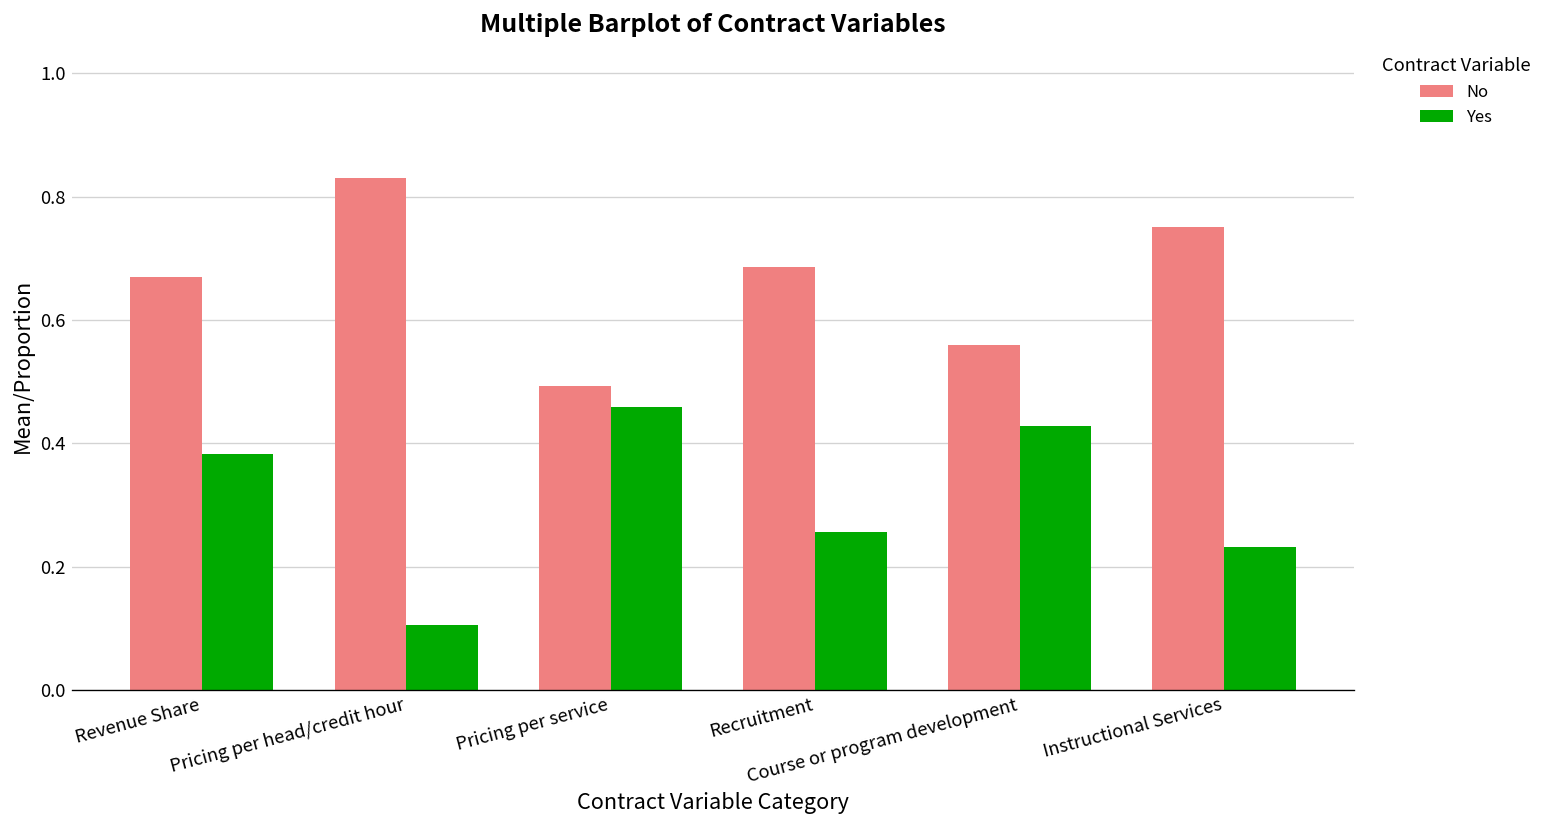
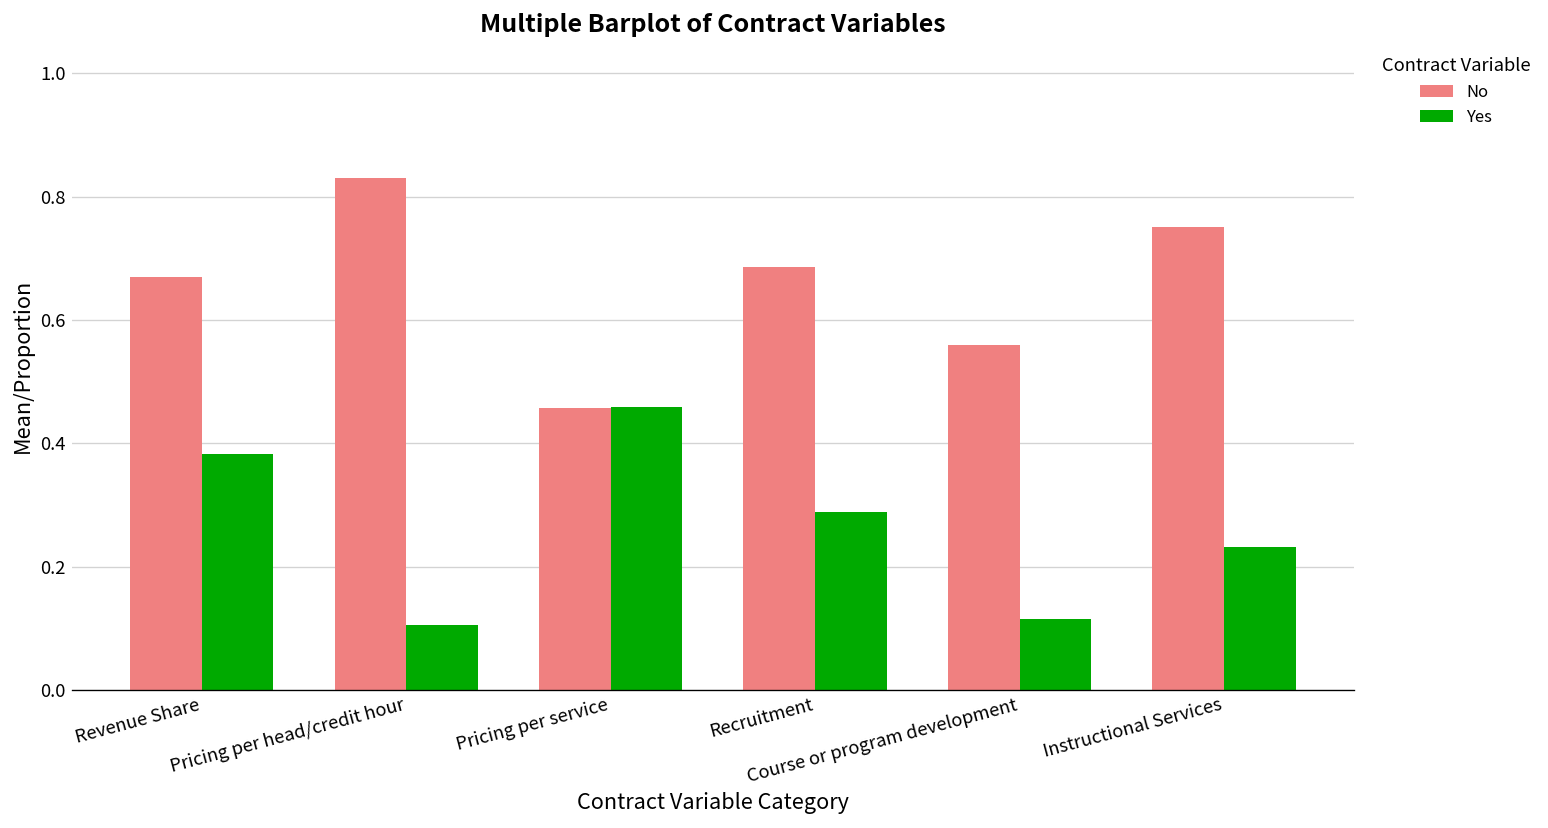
No, Pricing per service: 0.49 -> 0.46
Yes, Recruitment: 0.26 -> 0.29
Yes, Course or program development: 0.43 -> 0.12
